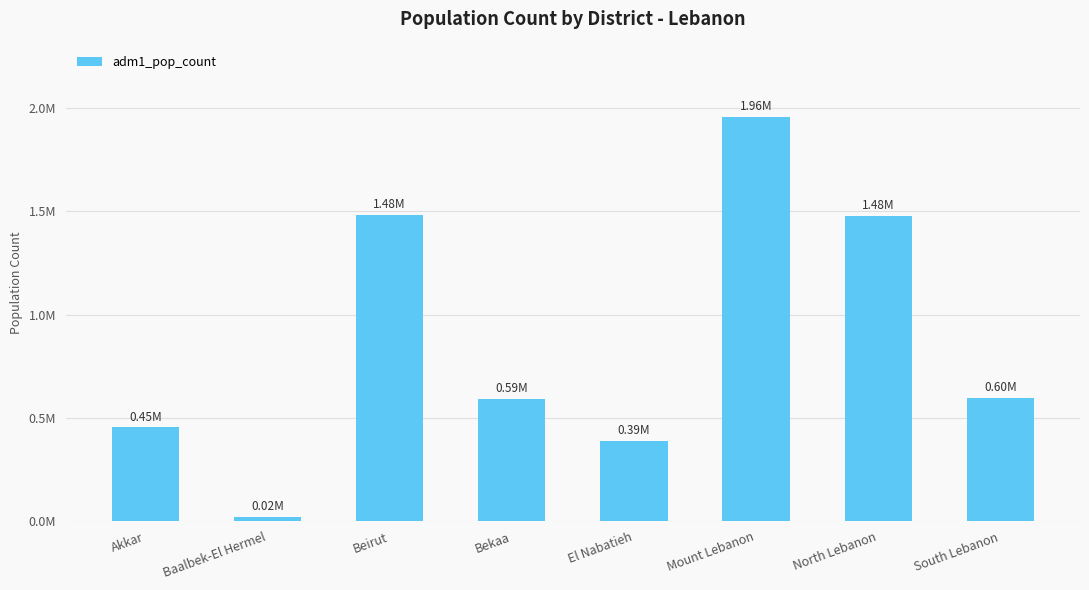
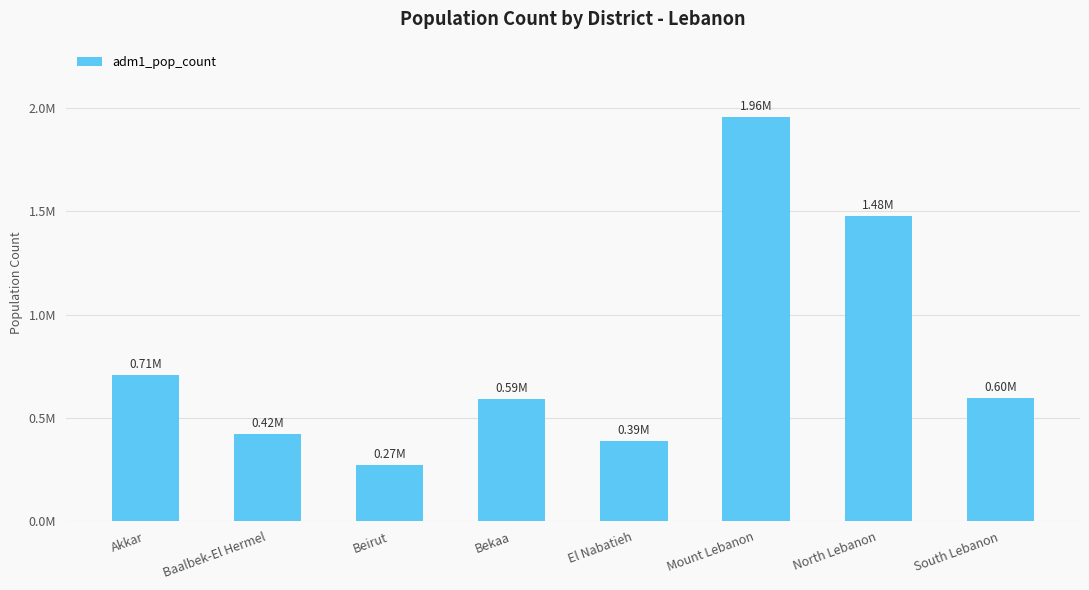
Akkar: 0.45M -> 0.71M
Baalbek-El Hermel: 0.02M -> 0.42M
Beirut: 1.48M -> 0.27M
